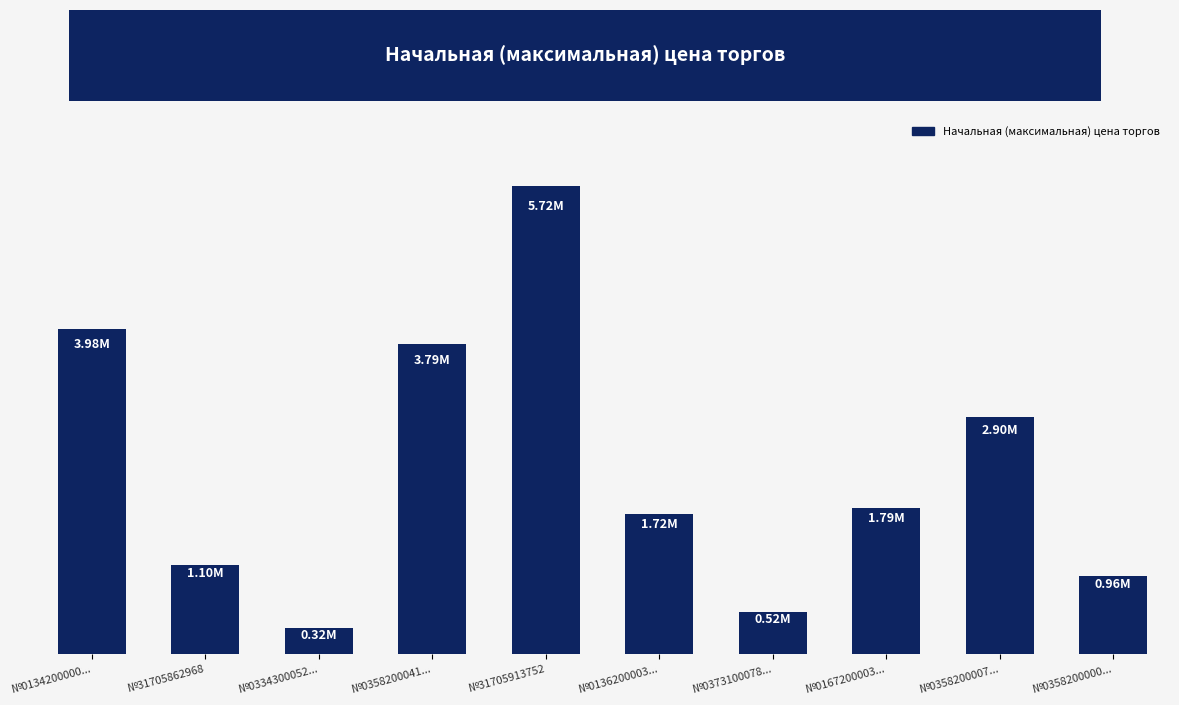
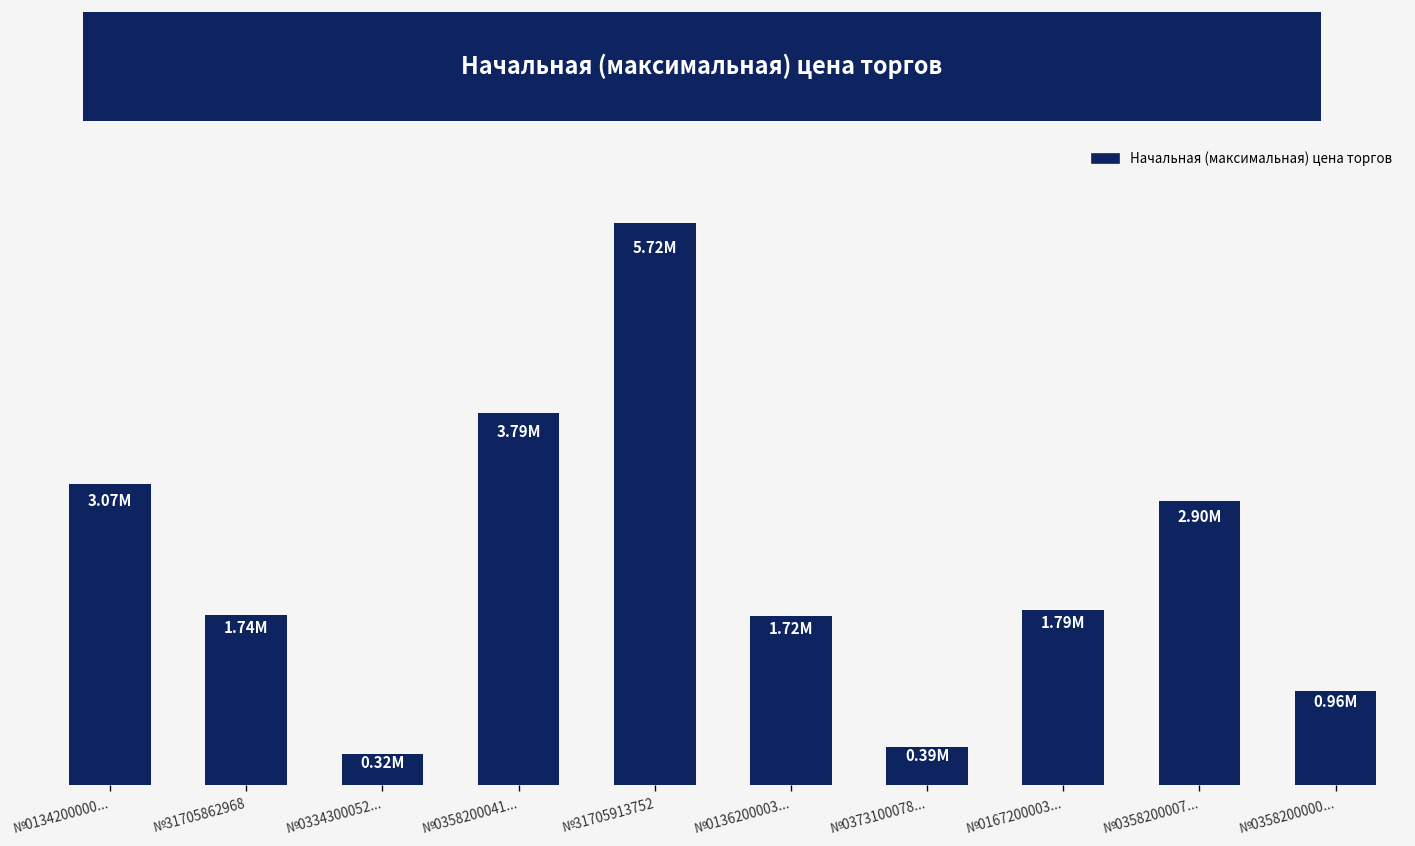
№0134200000...: 3.98M -> 3.07M
№31705862968: 1.10M -> 1.74M
№0373100078...: 0.52M -> 0.39M
